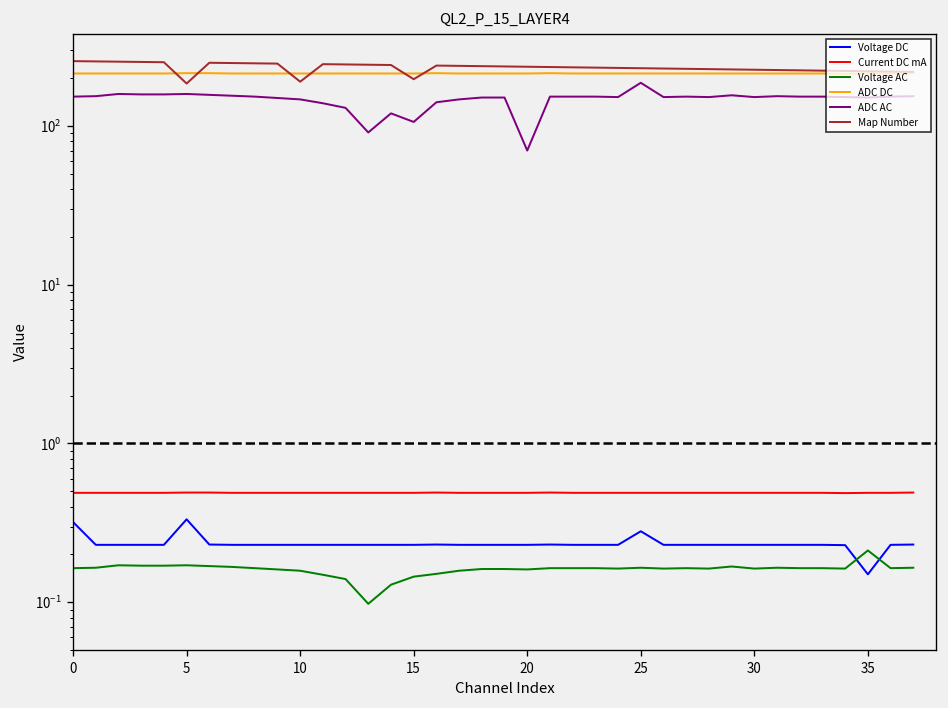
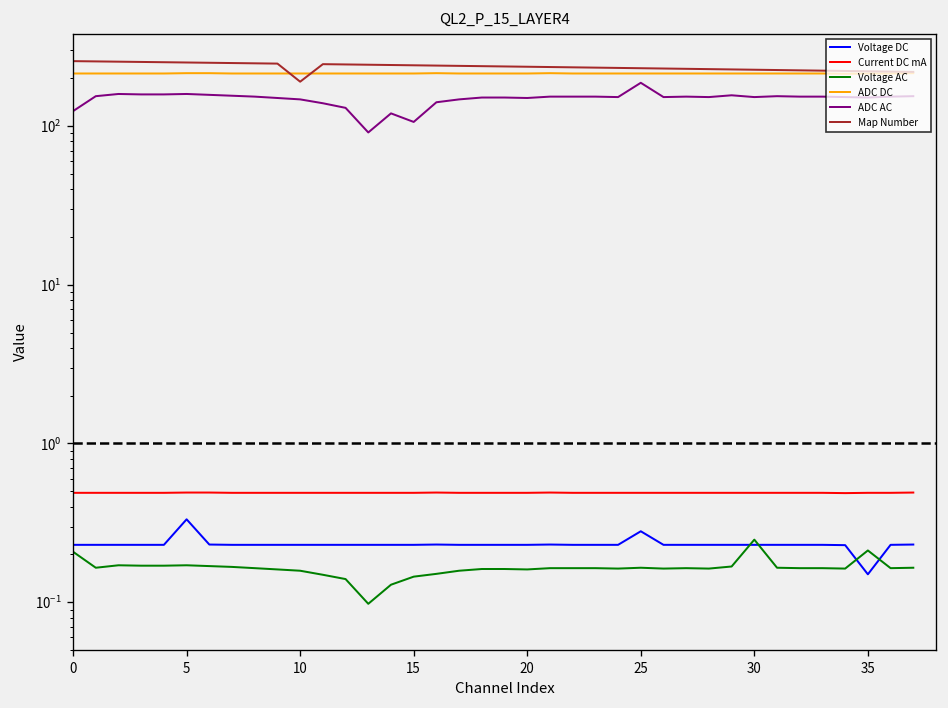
Voltage DC, 0: 0.32 -> 0.23
Voltage AC, 0: 0.16 -> 0.21
ADC AC, 0: 150 -> 120
Map Number, 5: 190 -> 250
Map Number, 15: 200 -> 240
ADC AC, 20: 70 -> 150
Voltage AC, 30: 0.16 -> 0.25
